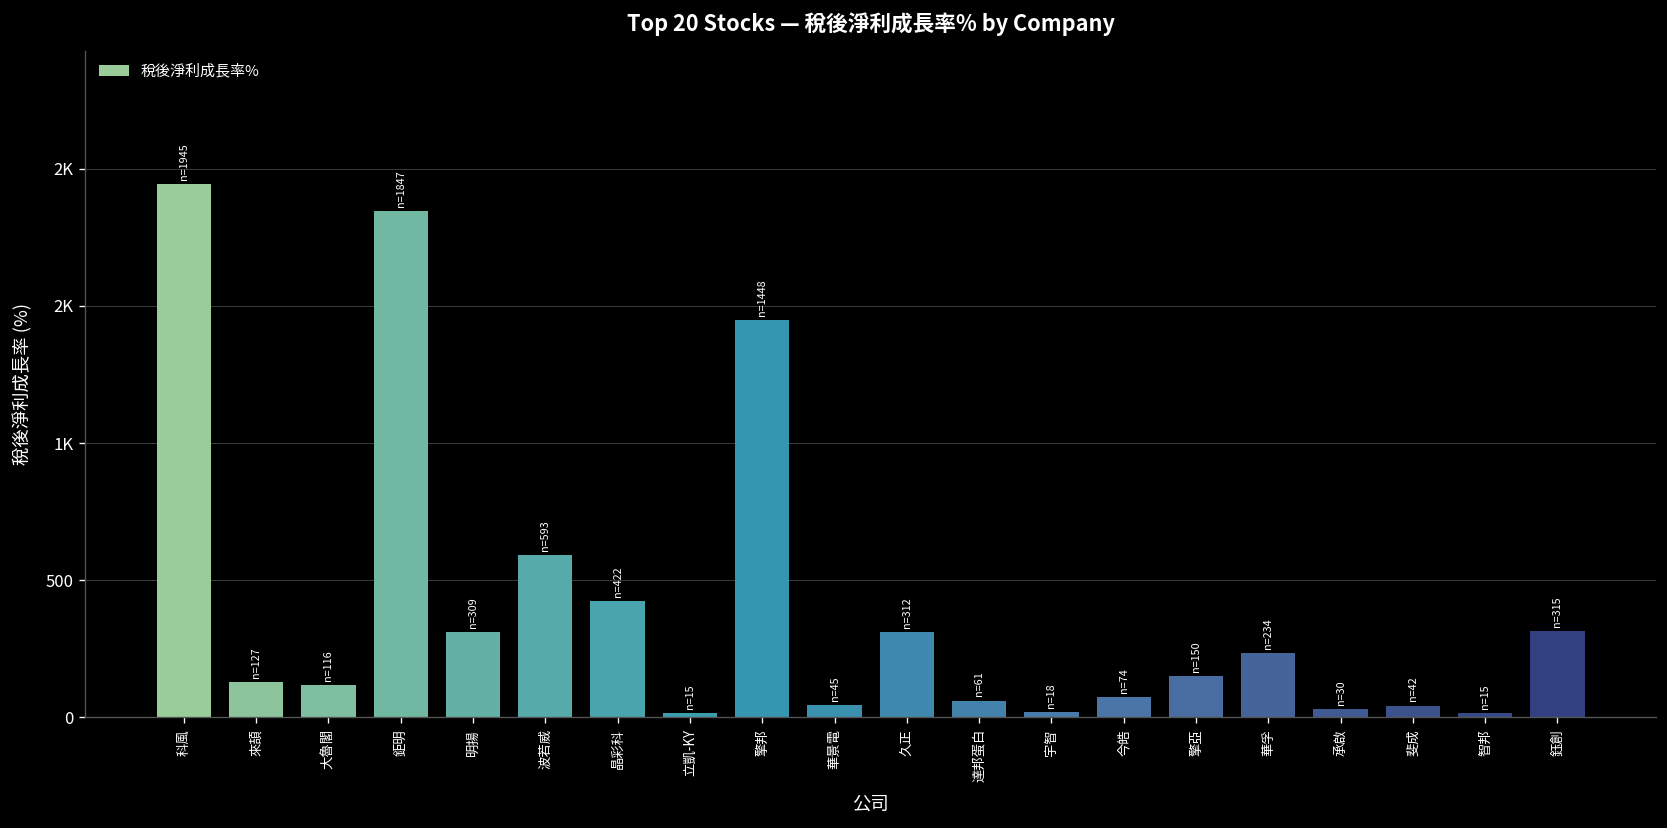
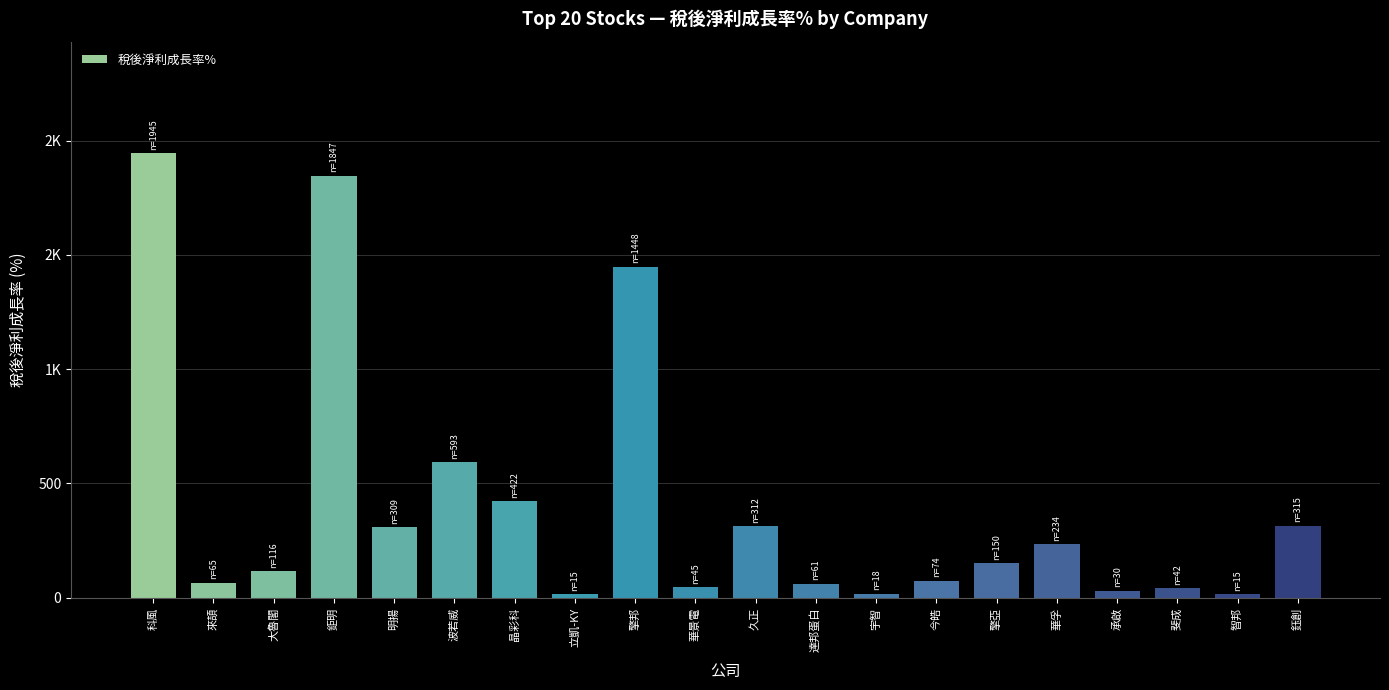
來頡: 127 -> 65
